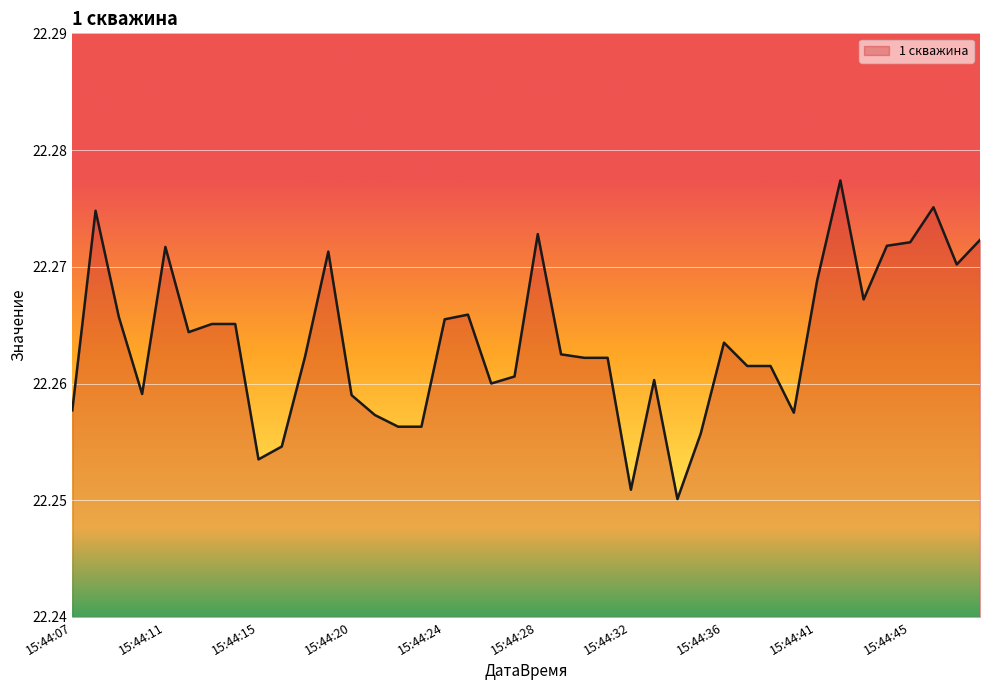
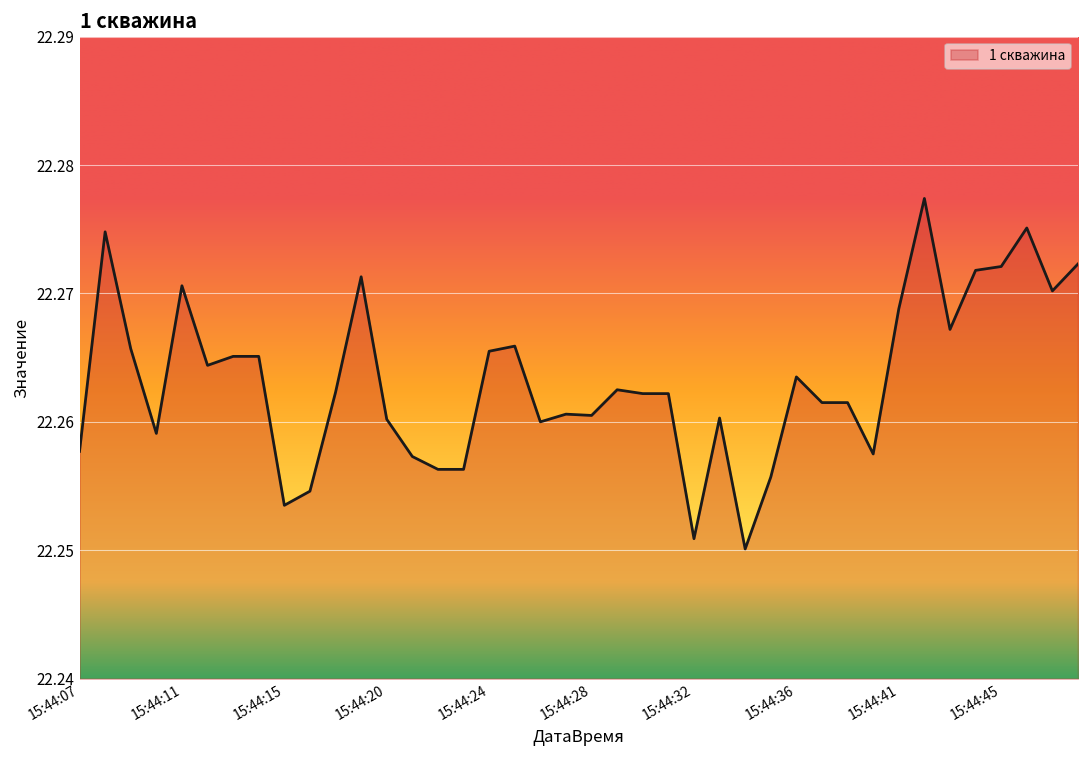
15:44:11: 22.2717 -> 22.2706
15:44:20: 22.2590 -> 22.2602
15:44:28: 22.2728 -> 22.2605
